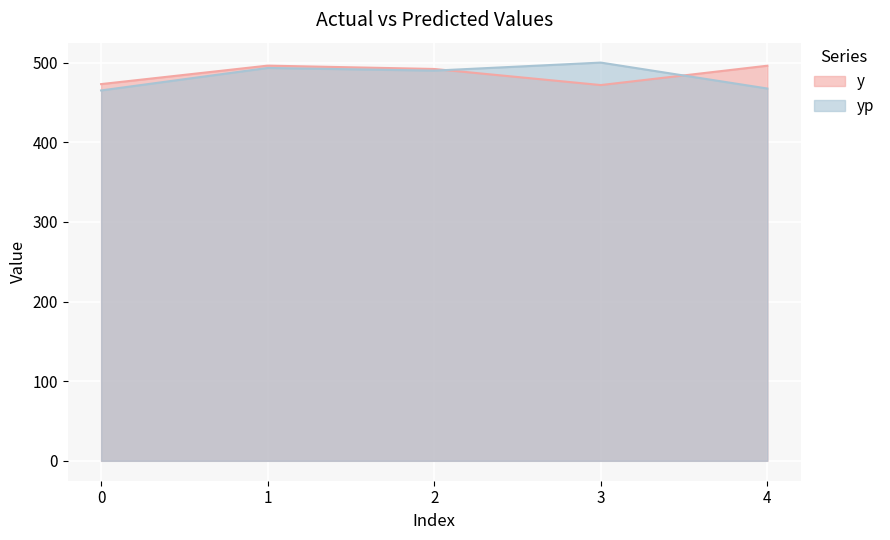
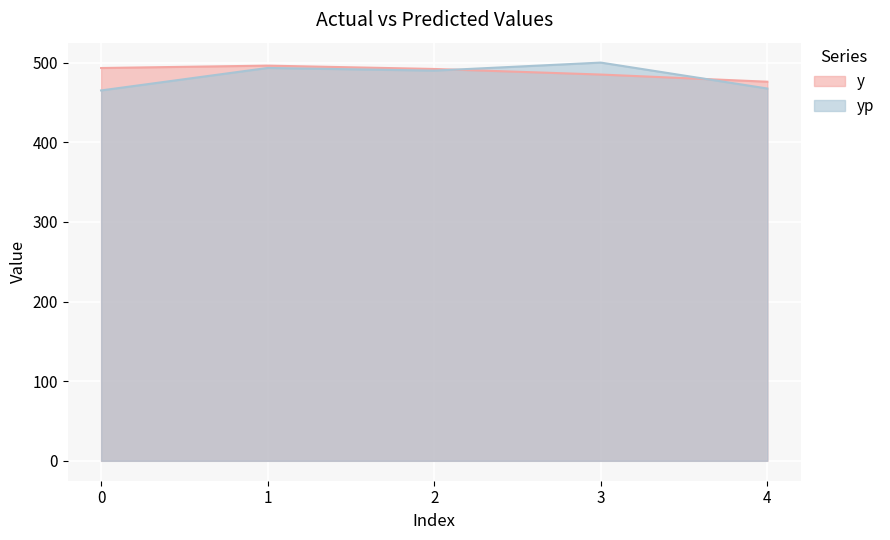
y, 0: 470 -> 490
y, 3: 470 -> 490
y, 4: 500 -> 480
